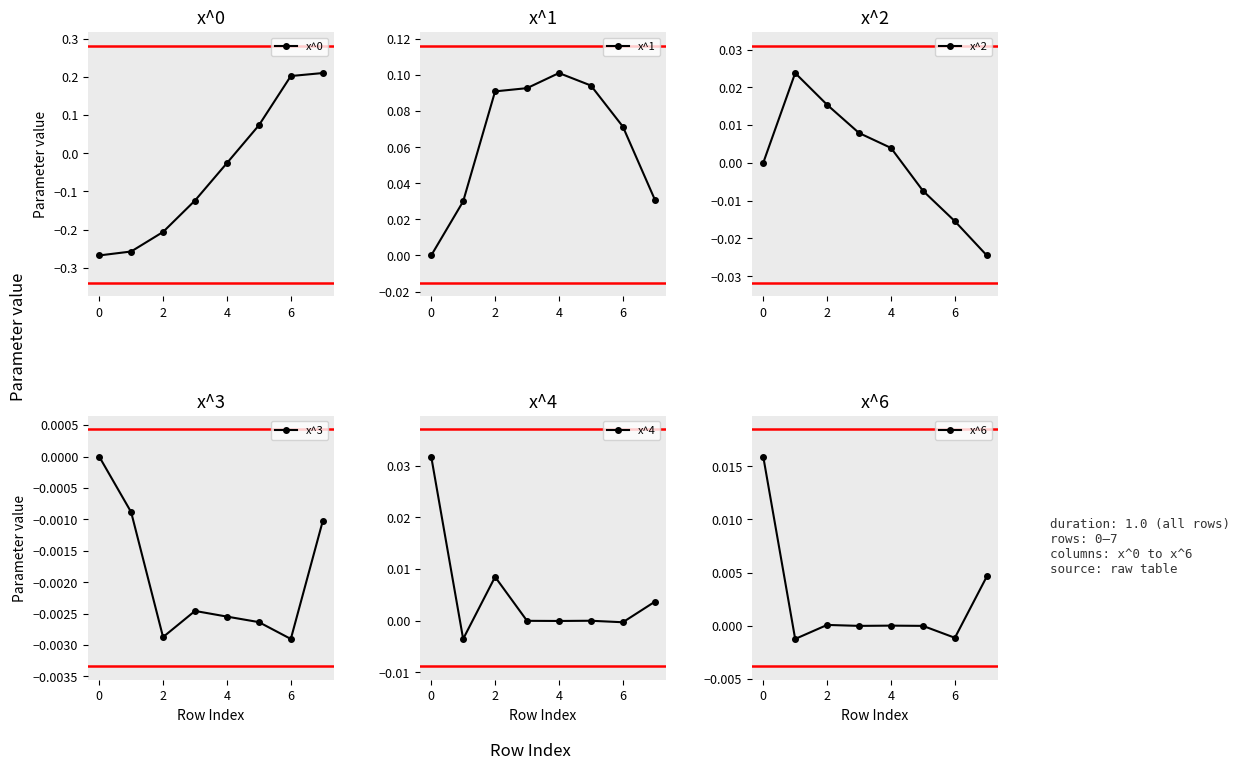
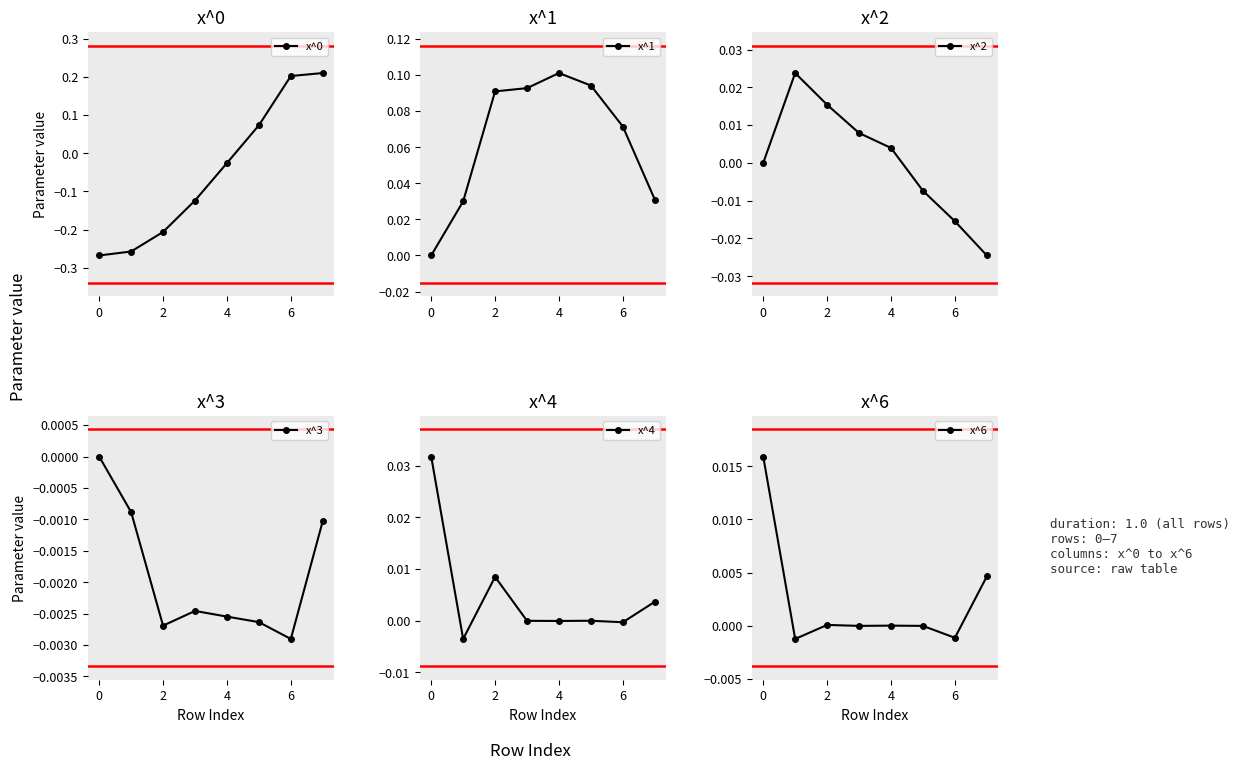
x^3, 2: -0.0029 -> -0.0027
